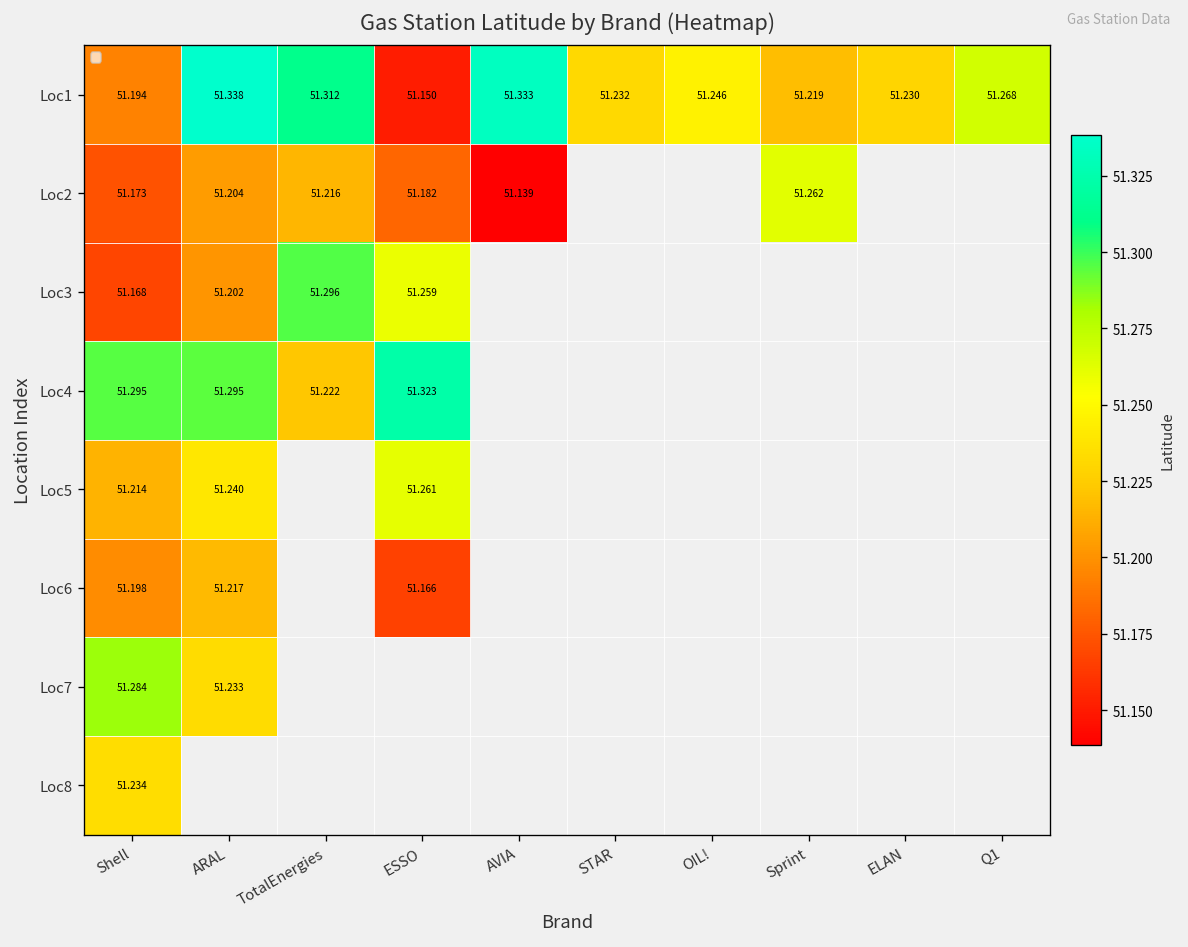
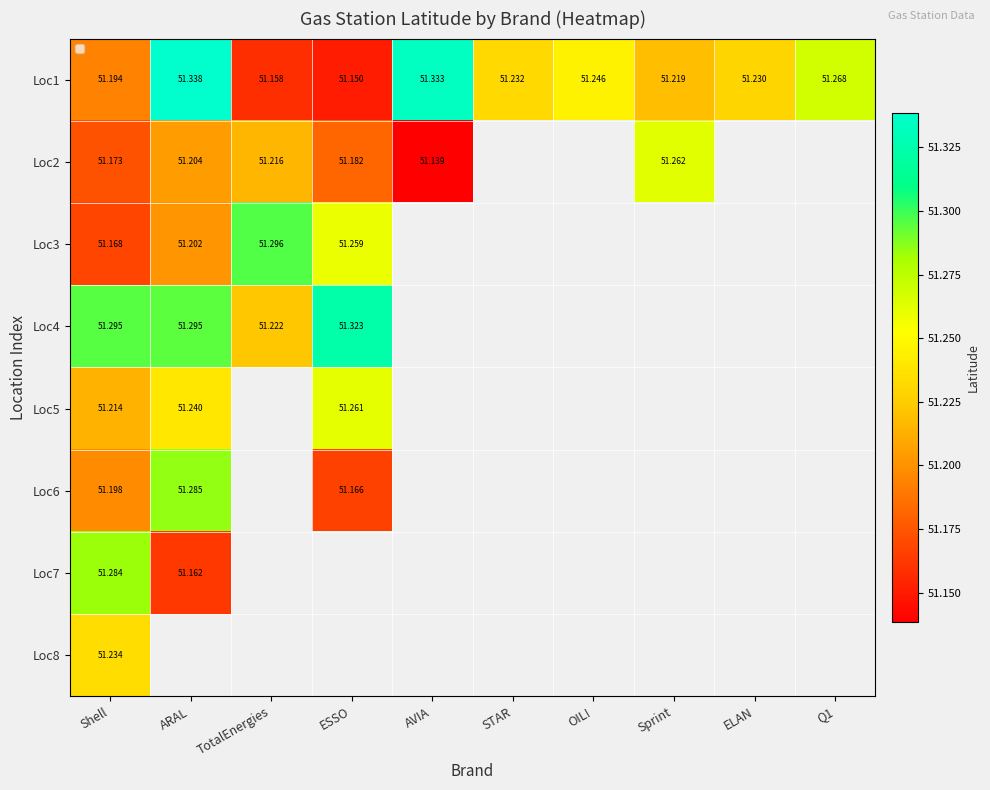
Loc1, TotalEnergies: 51.312 -> 51.158
Loc6, ARAL: 51.217 -> 51.285
Loc7, ARAL: 51.233 -> 51.162
